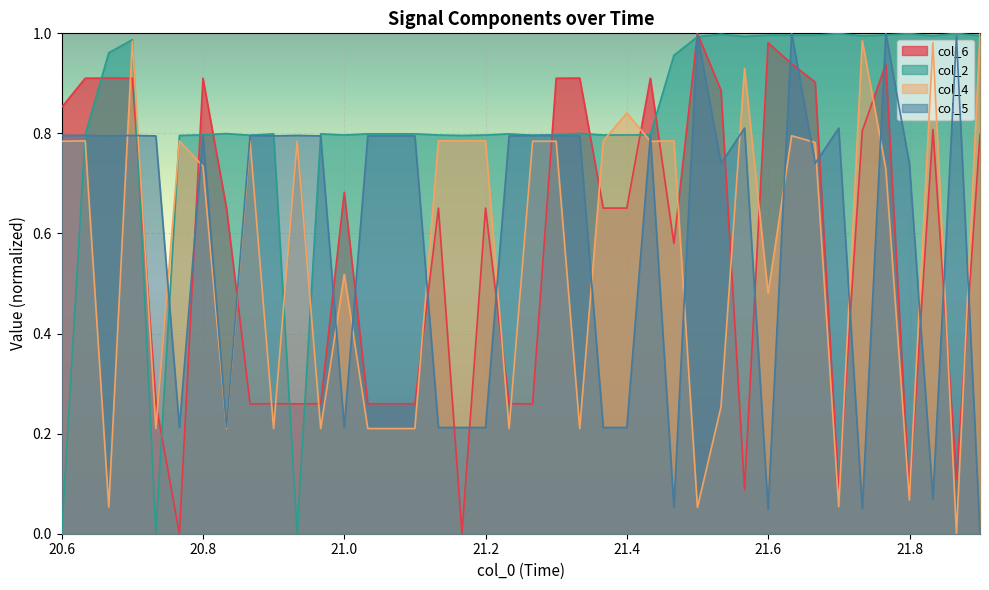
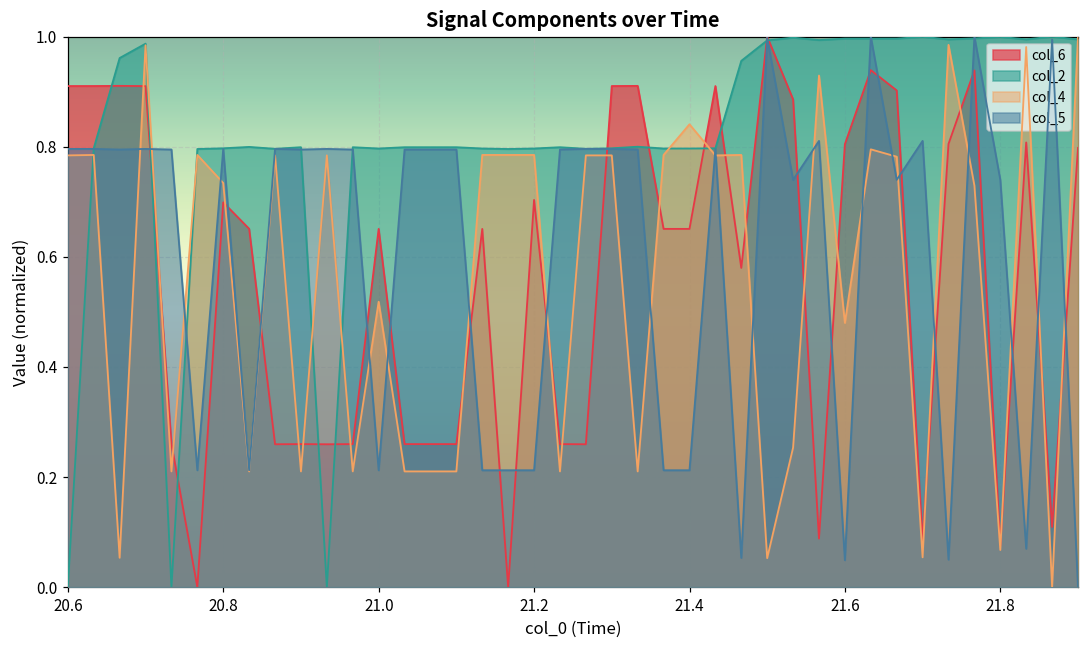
col_6, 20.6: 0.85 -> 0.91
col_6, 20.8: 0.91 -> 0.70
col_6, 21.0: 0.68 -> 0.65
col_6, 21.2: 0.65 -> 0.70
col_6, 21.6: 0.98 -> 0.80
